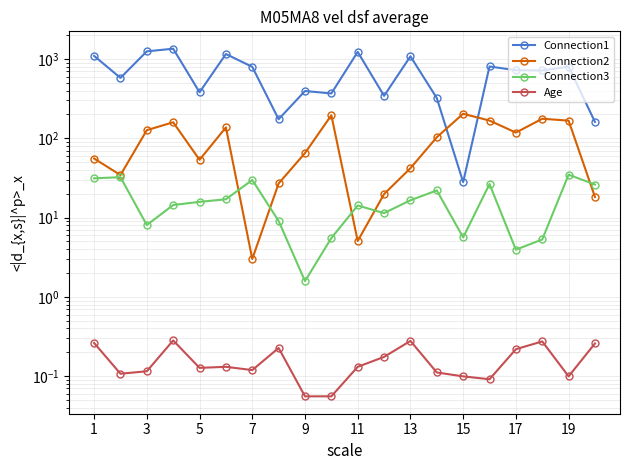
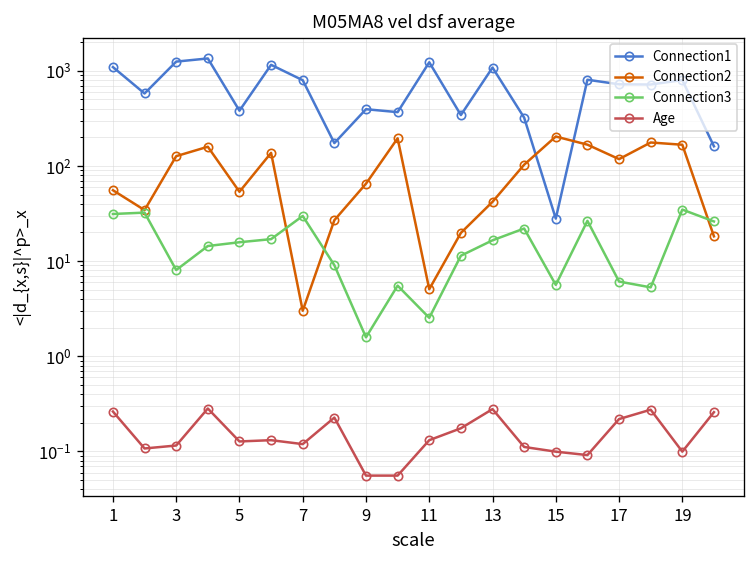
Connection3, 11: 14 -> 2.5
Connection3, 17: 4 -> 6
